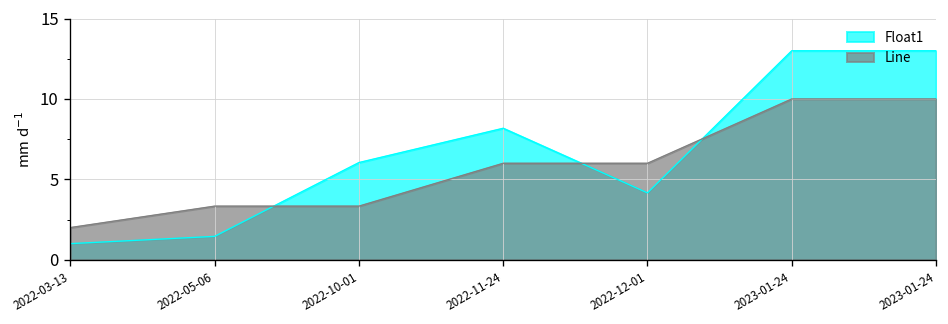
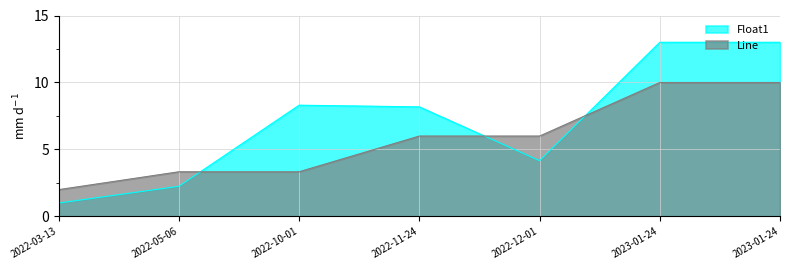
Float1, 2022-05-06: 1.5 -> 2.2
Float1, 2022-10-01: 6.0 -> 8.3
